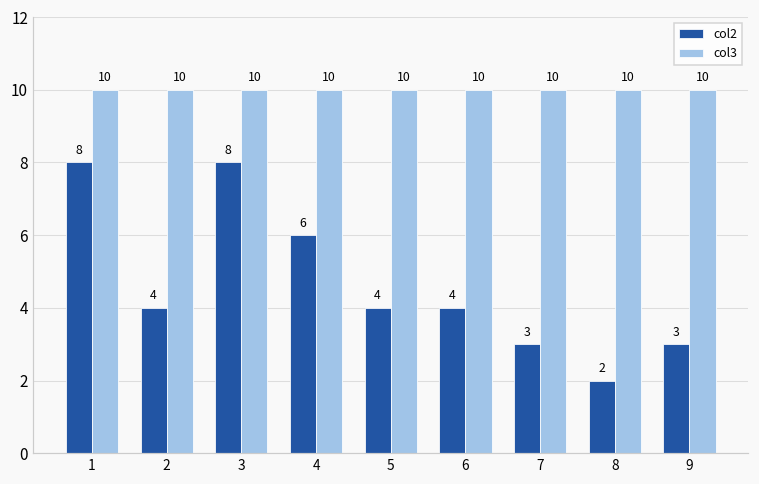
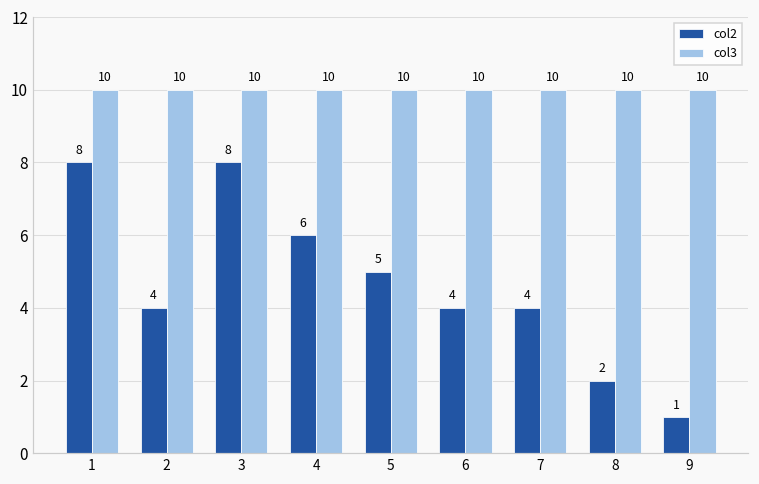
col2, 5: 4 -> 5
col2, 7: 3 -> 4
col2, 9: 3 -> 1
